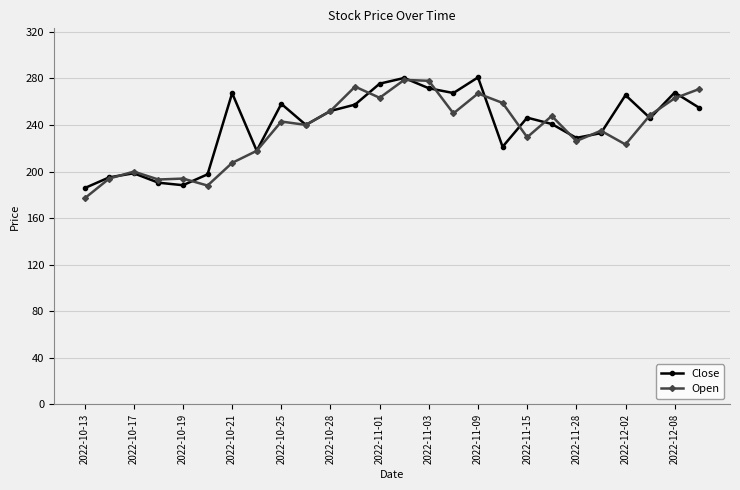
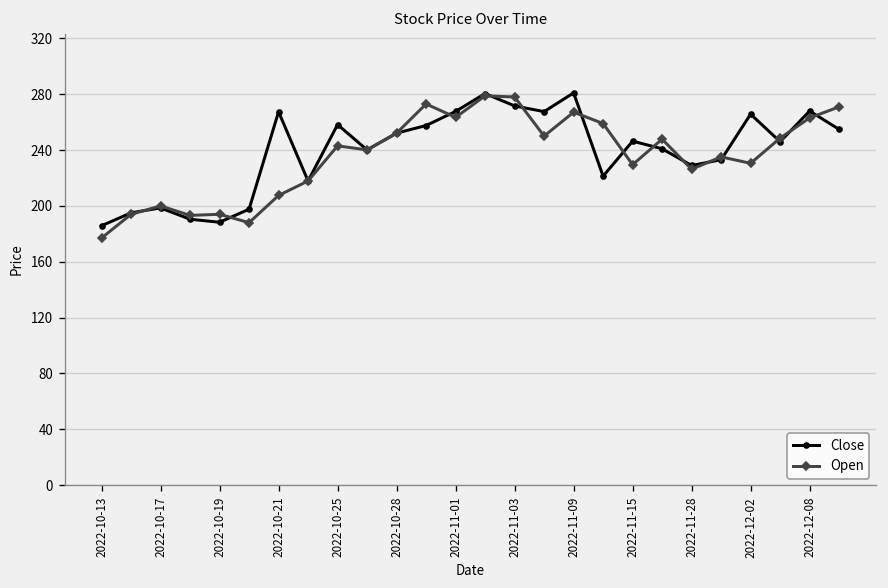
Close, 2022-11-01: 276 -> 268
Open, 2022-12-02: 223 -> 231
